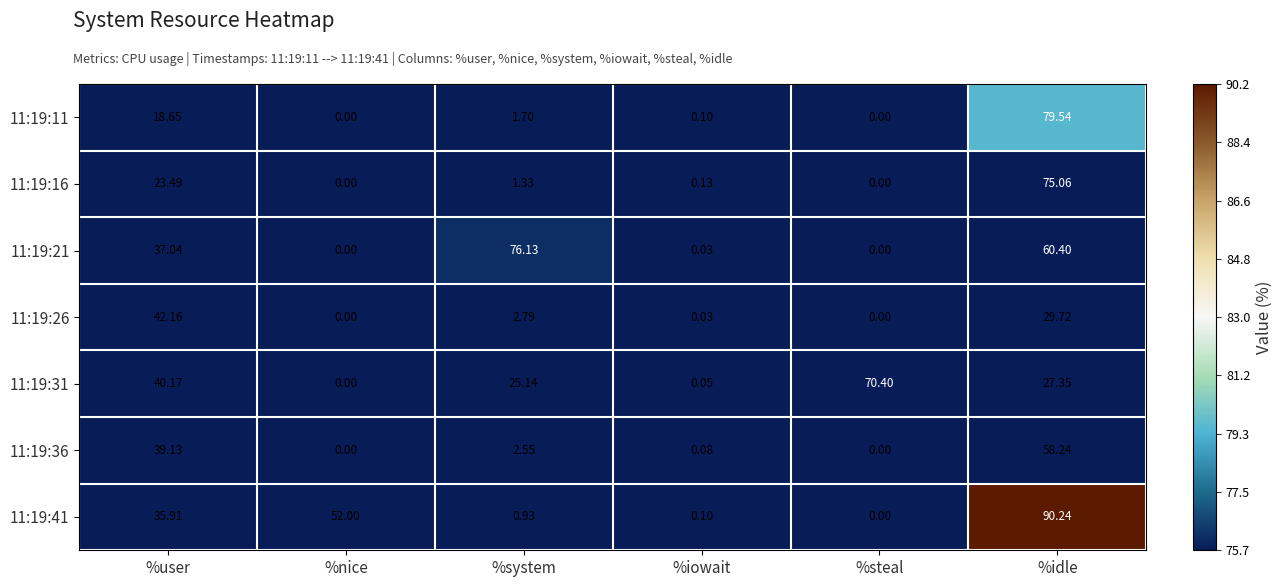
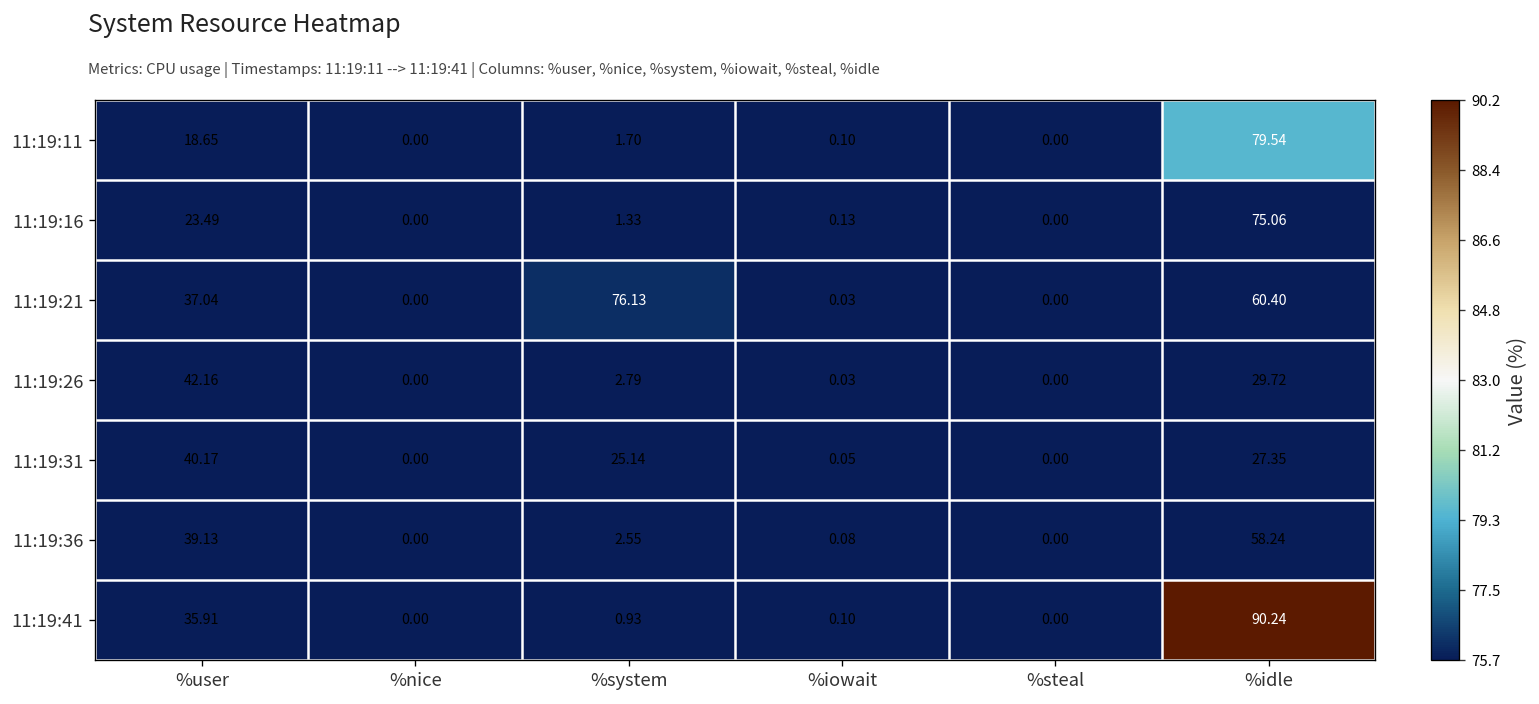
11:19:31, %steal: 70.40 -> 0.00
11:19:41, %nice: 52.00 -> 0.00
